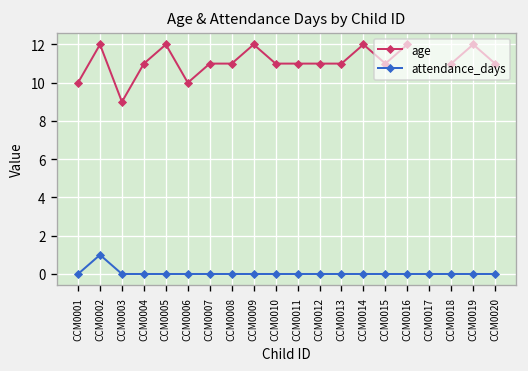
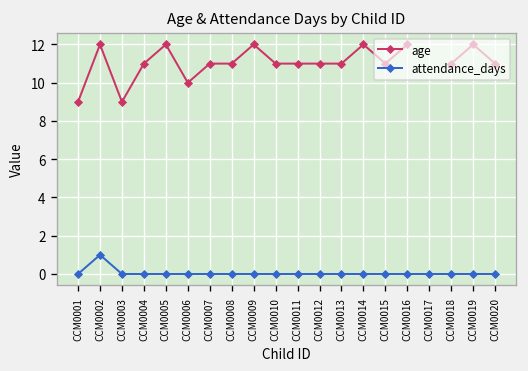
age, CCM0001: 10 -> 9
